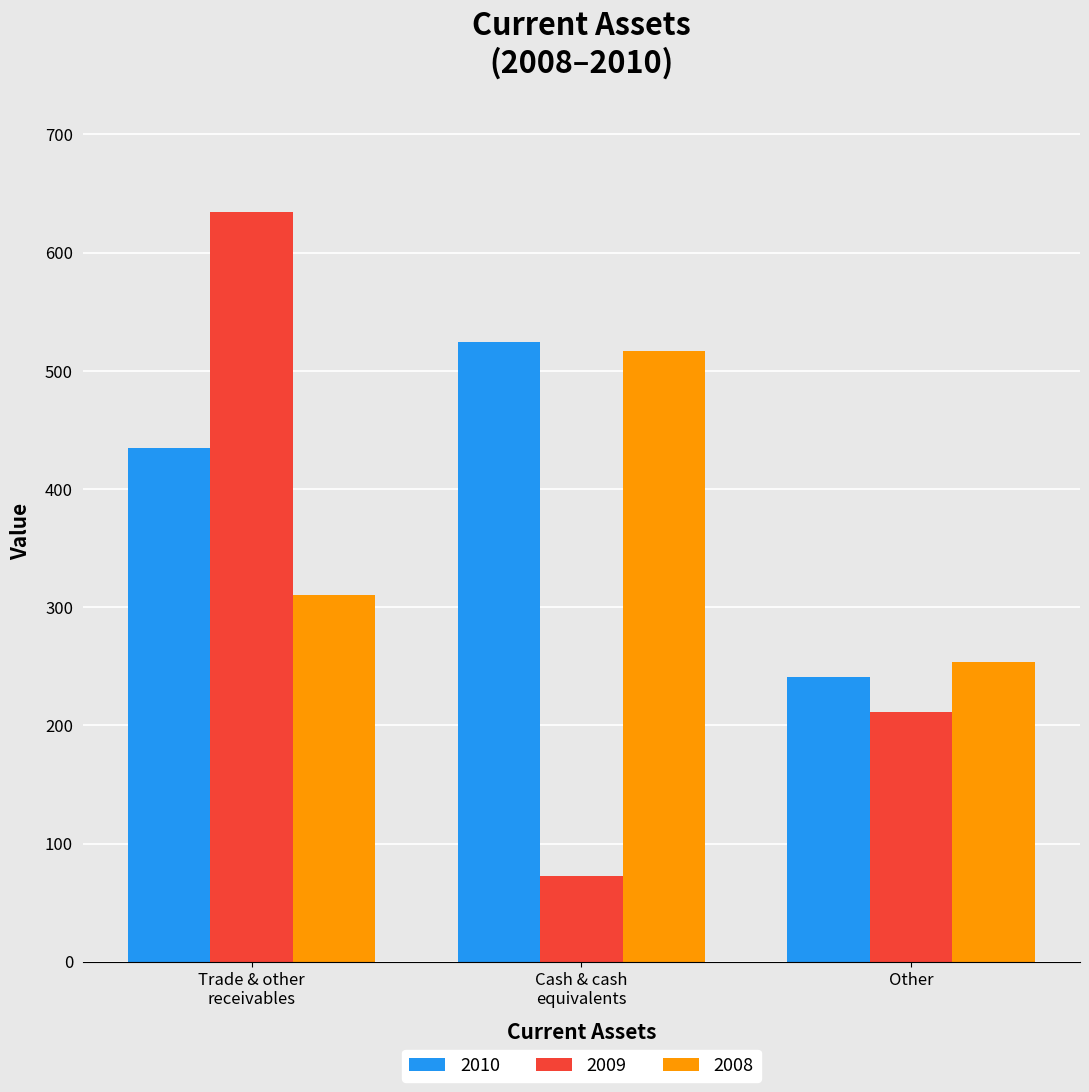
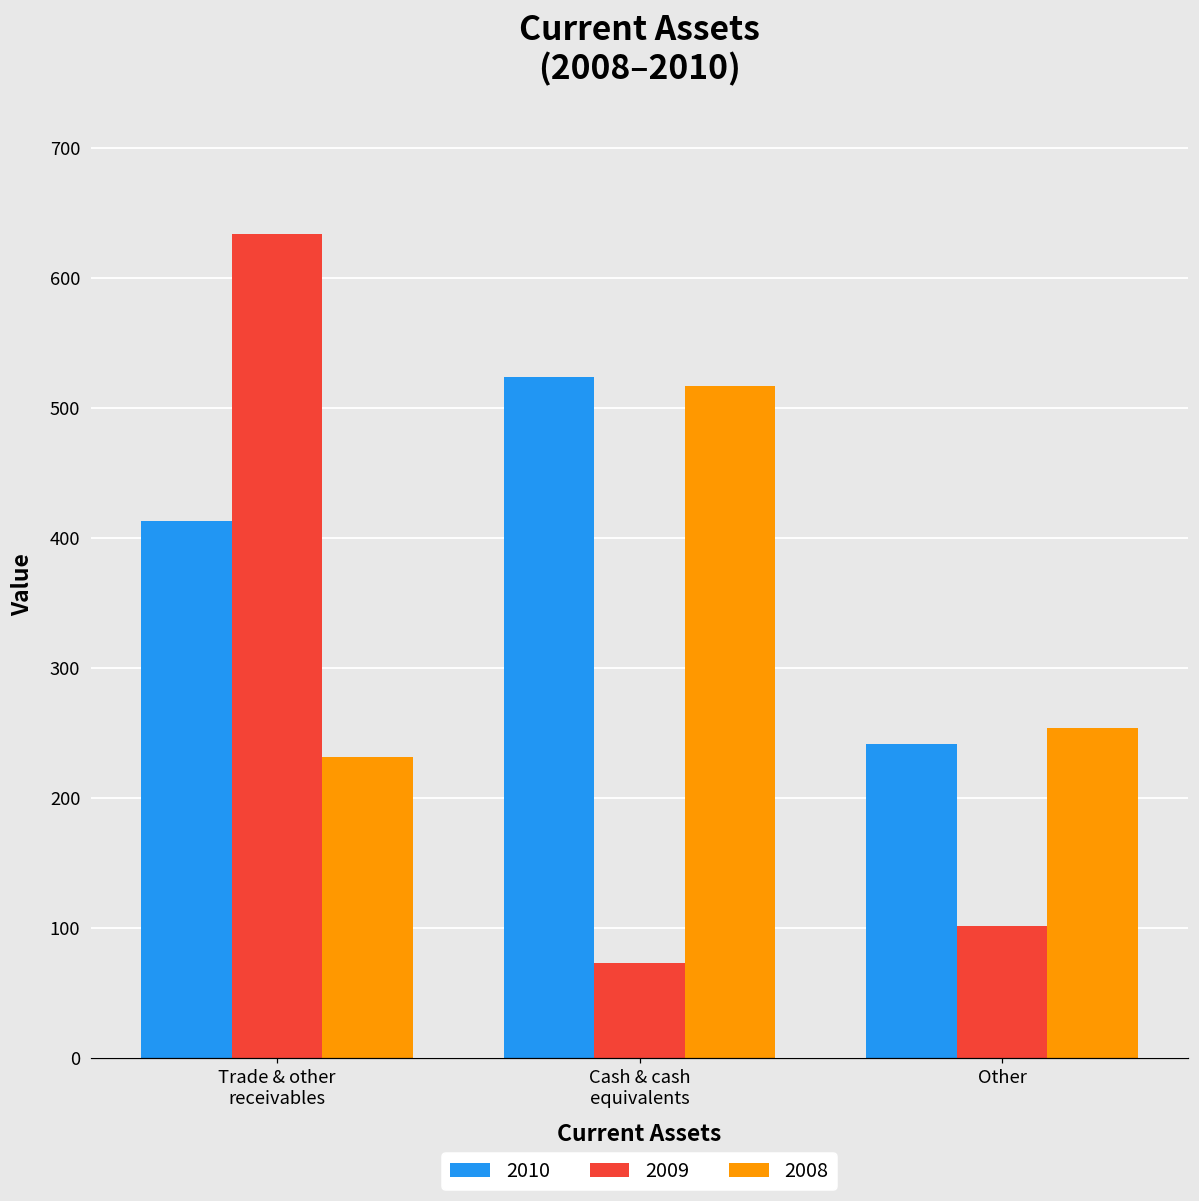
2010, Trade & other receivables: 435 -> 413
2008, Trade & other receivables: 310 -> 231
2009, Other: 211 -> 101
